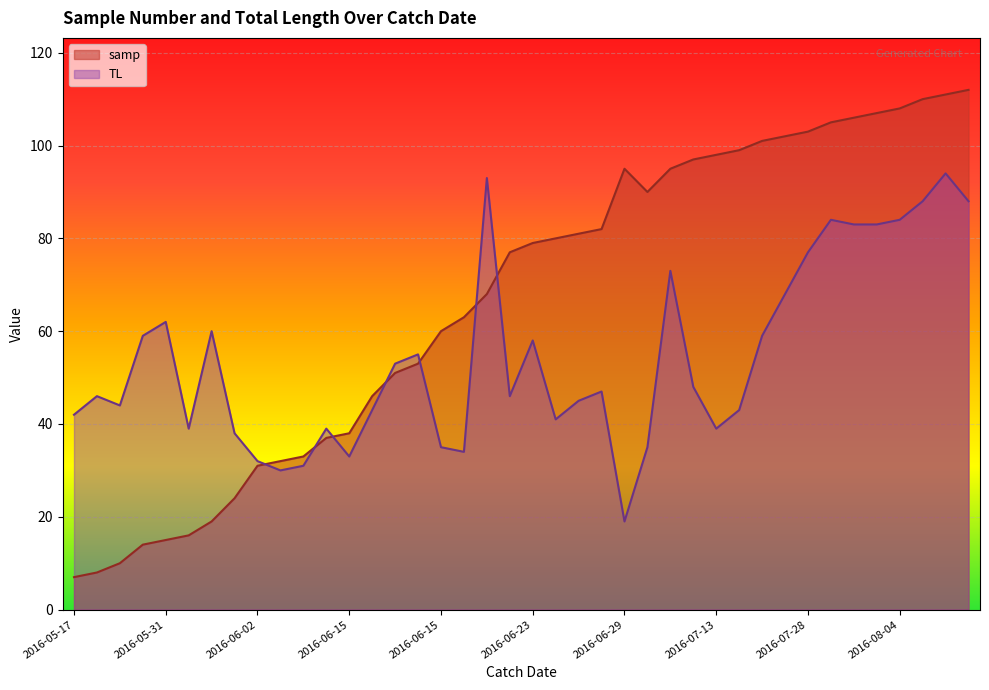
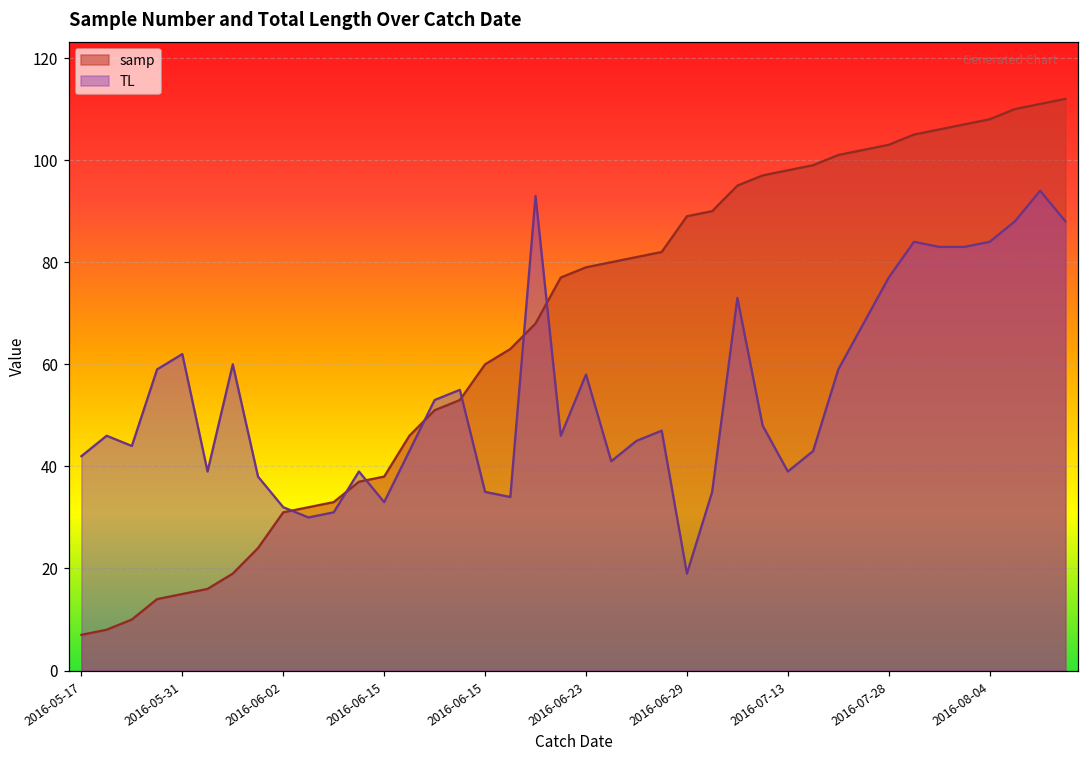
samp, 2016-06-29: 95 -> 89
